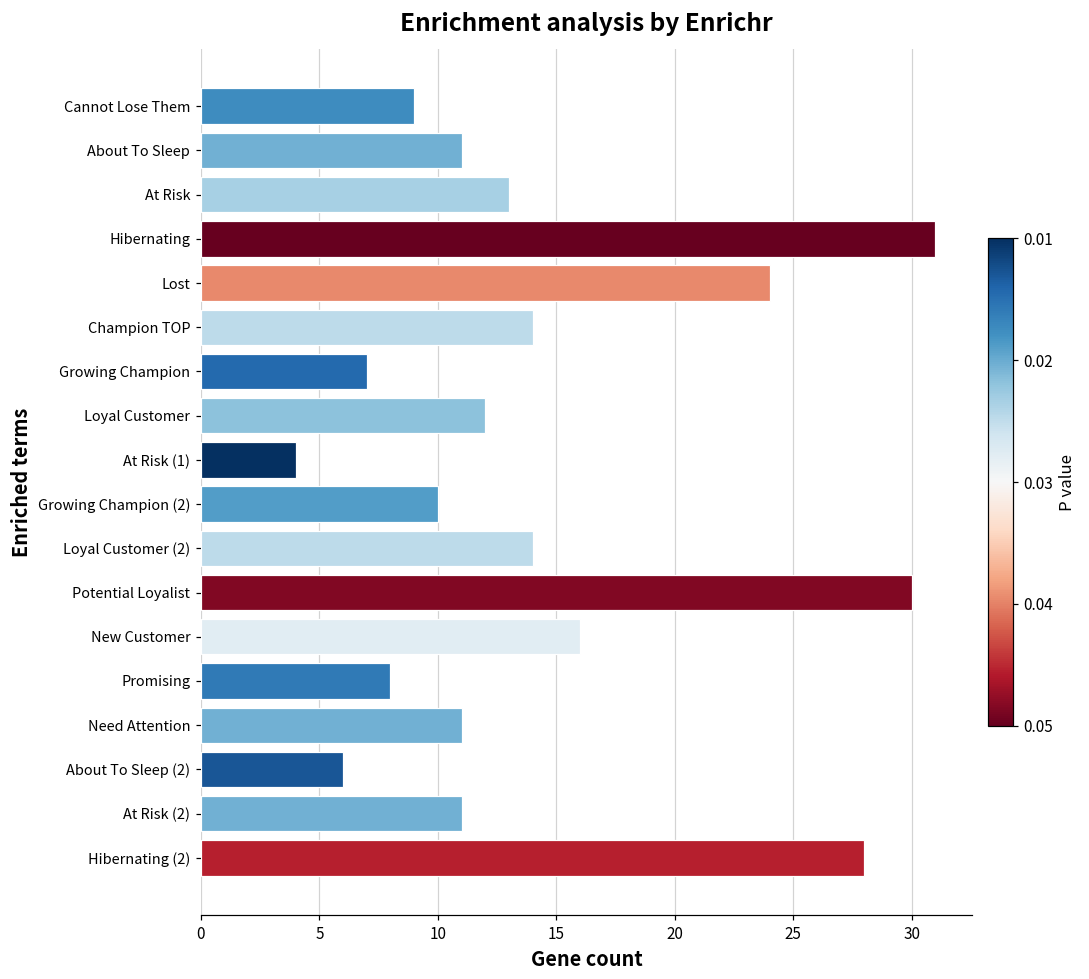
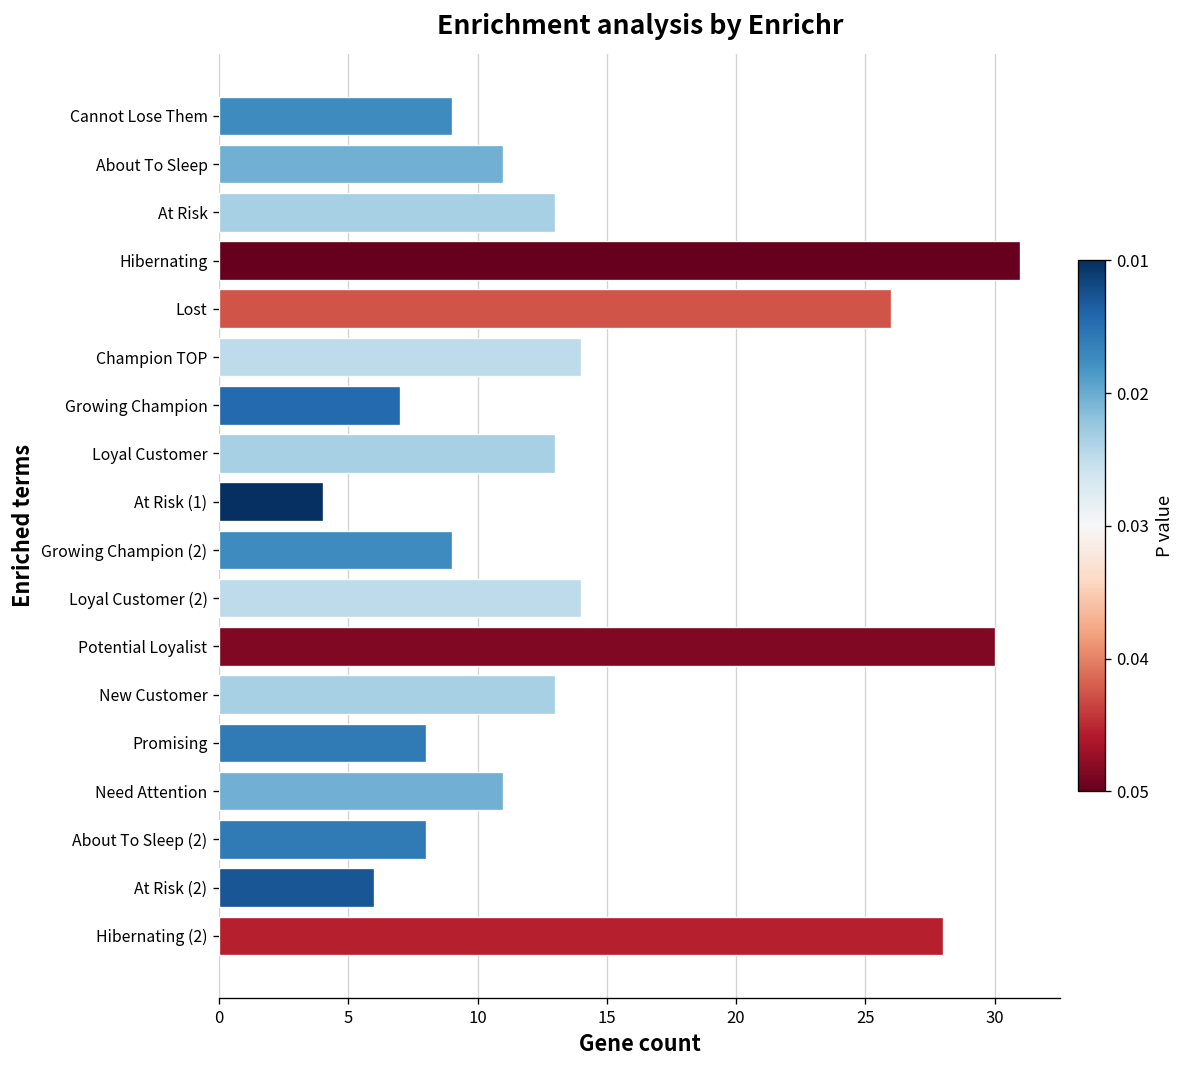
Lost: 24 -> 26
Loyal Customer: 12 -> 13
Growing Champion (2): 10 -> 9
New Customer: 16 -> 13
About To Sleep (2): 6 -> 8
At Risk (2): 11 -> 6
